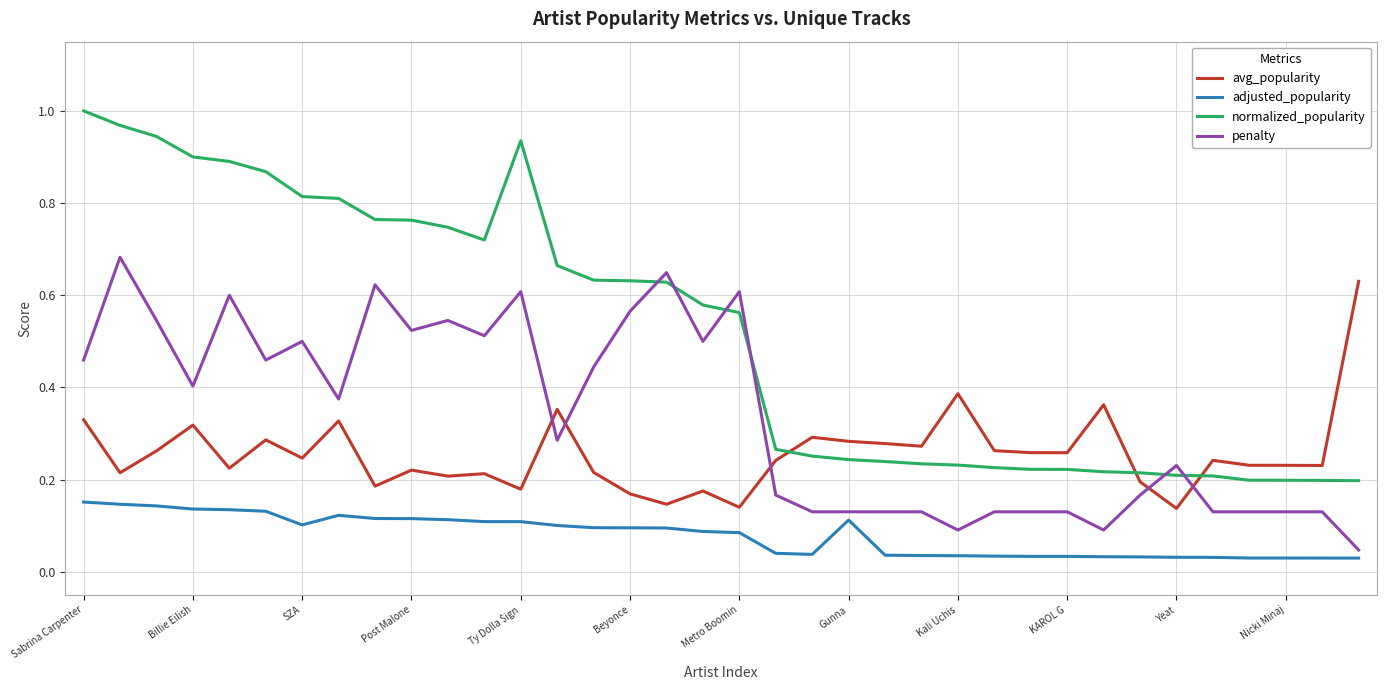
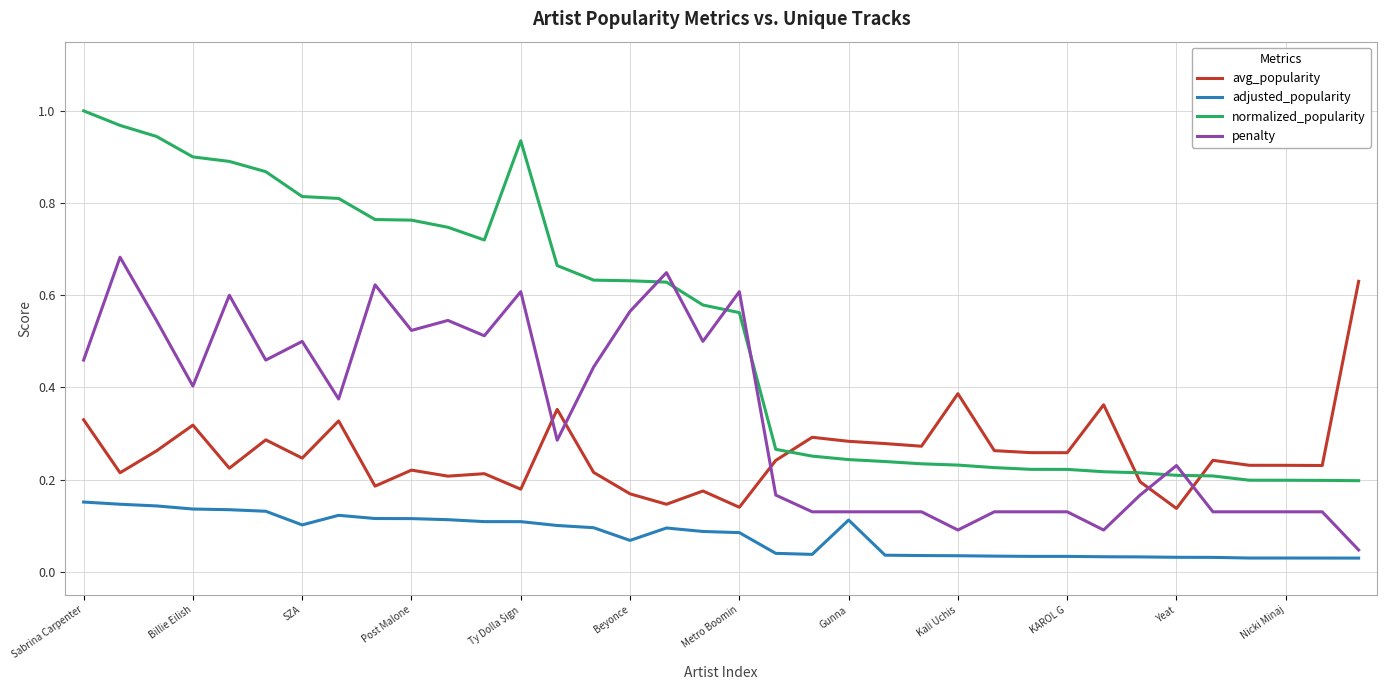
adjusted_popularity, Beyonce: 0.10 -> 0.07
